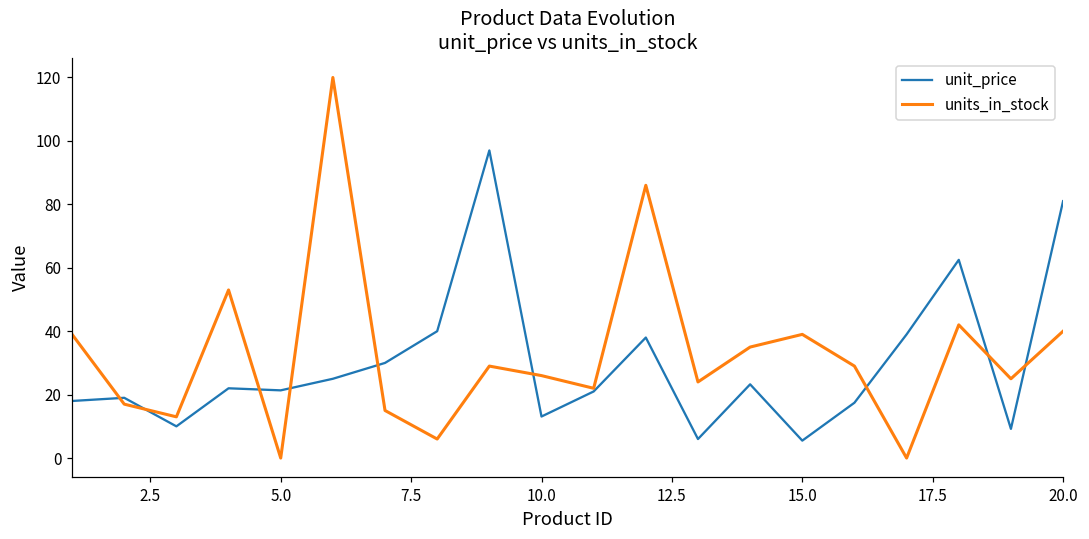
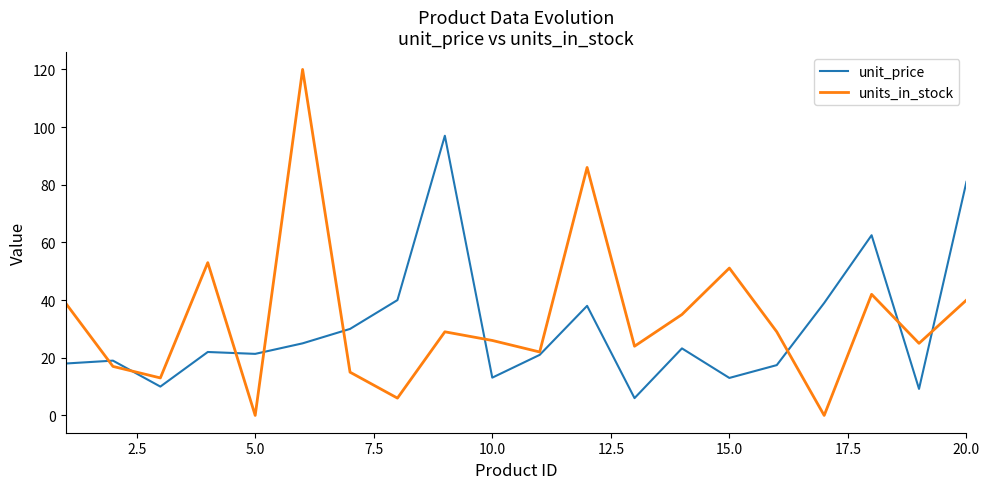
unit_price, 15.0: 6 -> 13
units_in_stock, 15.0: 39 -> 51
